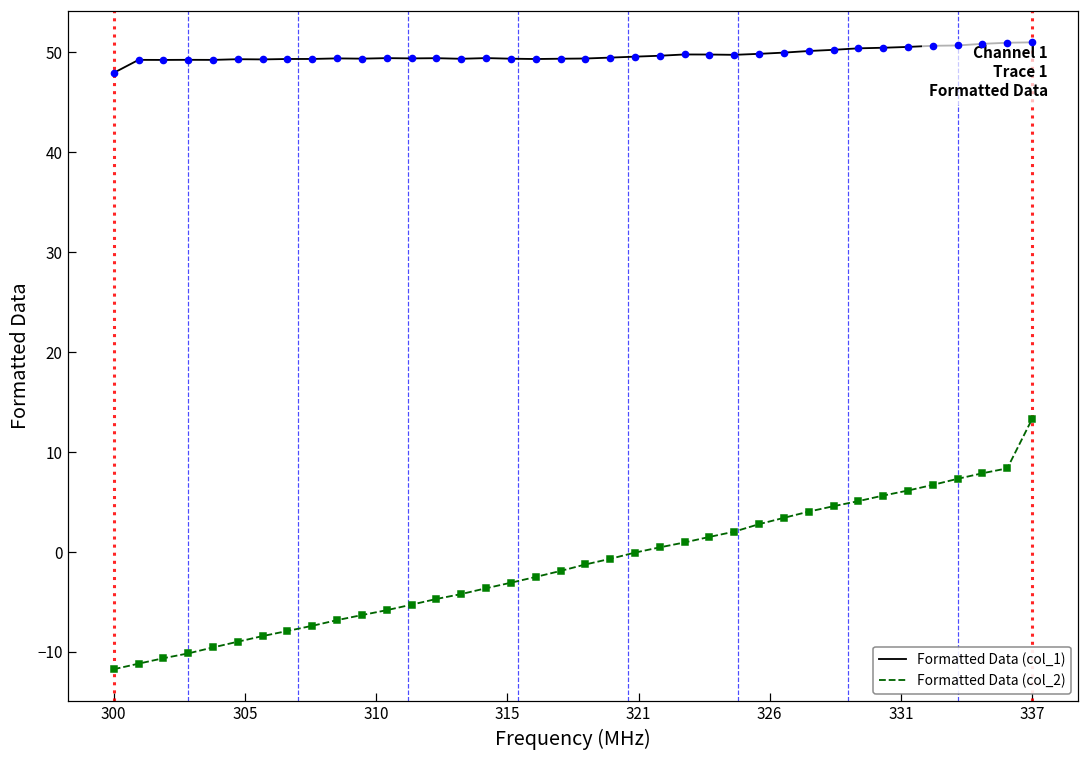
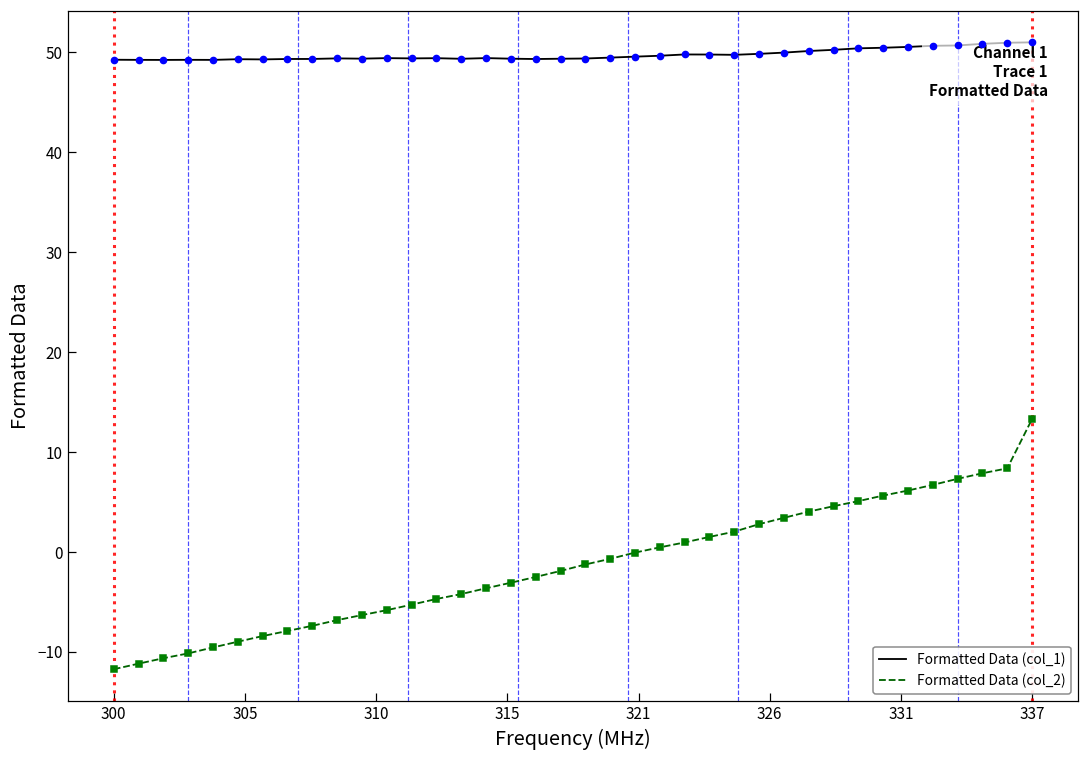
Formatted Data (col_1), 300: 48 -> 49
